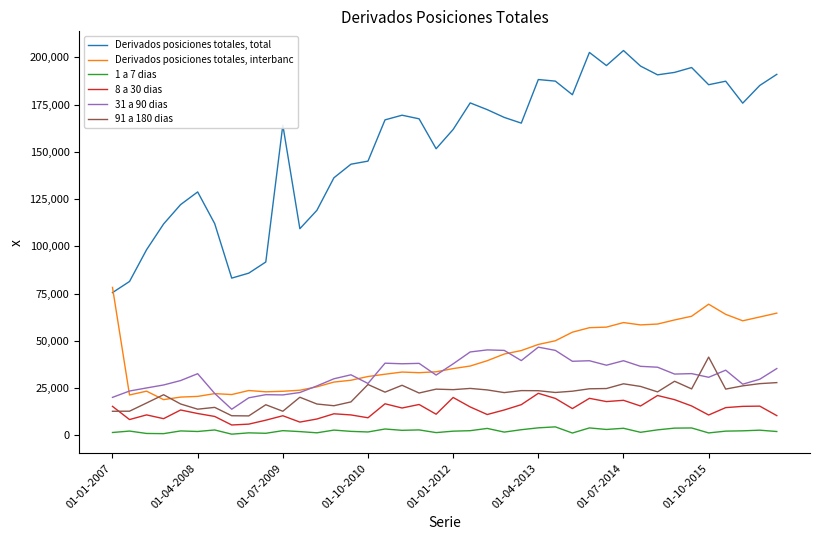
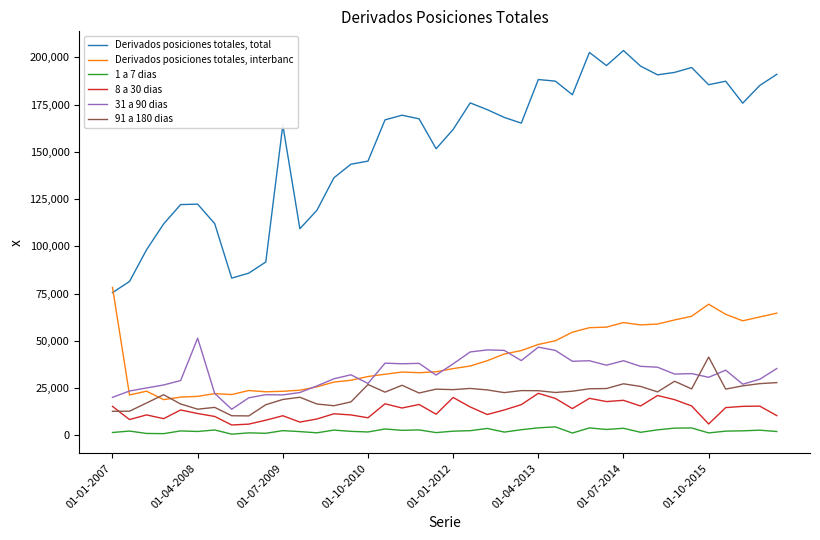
Derivados posiciones totales, total, 01-04-2008: 129,000 -> 122,000
31 a 90 dias, 01-04-2008: 33,000 -> 51,000
91 a 180 dias, 01-07-2009: 13,000 -> 19,000
8 a 30 dias, 01-10-2015: 11,000 -> 6,000
